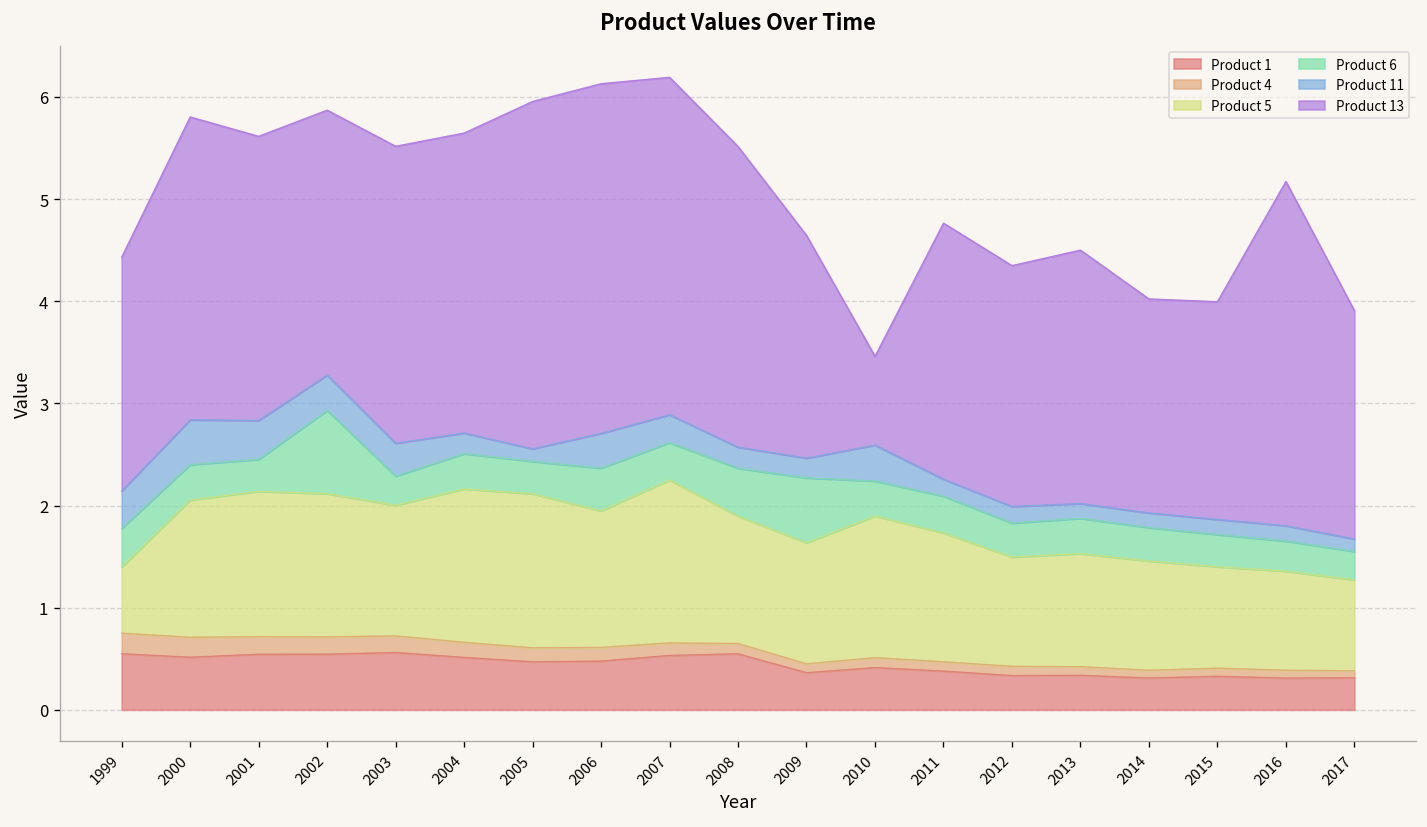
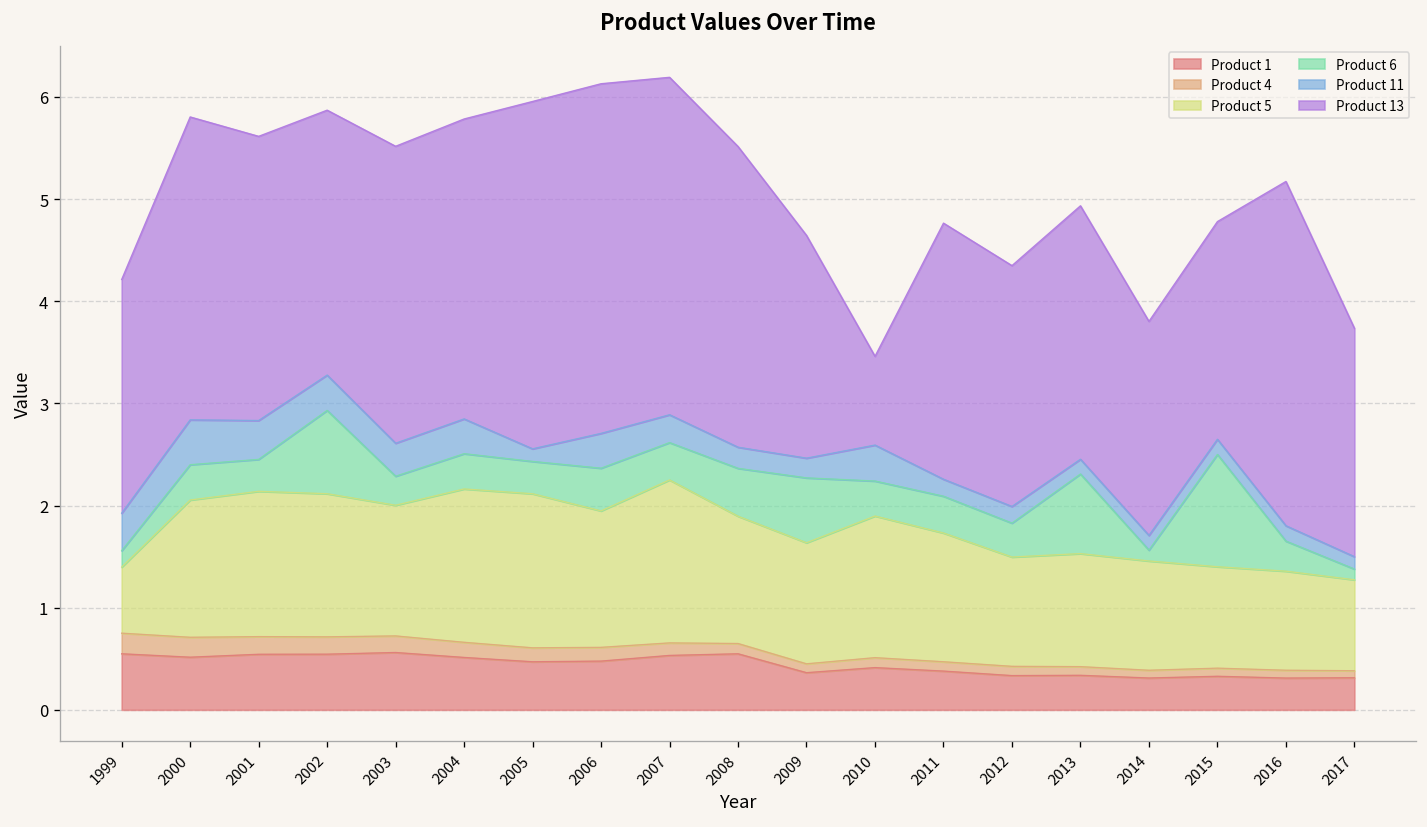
Product 6, 1999: 0.4 -> 0.2
Product 11, 2004: 0.2 -> 0.3
Product 6, 2013: 0.3 -> 0.8
Product 6, 2014: 0.3 -> 0.1
Product 6, 2015: 0.3 -> 1.1
Product 6, 2017: 0.3 -> 0.1
